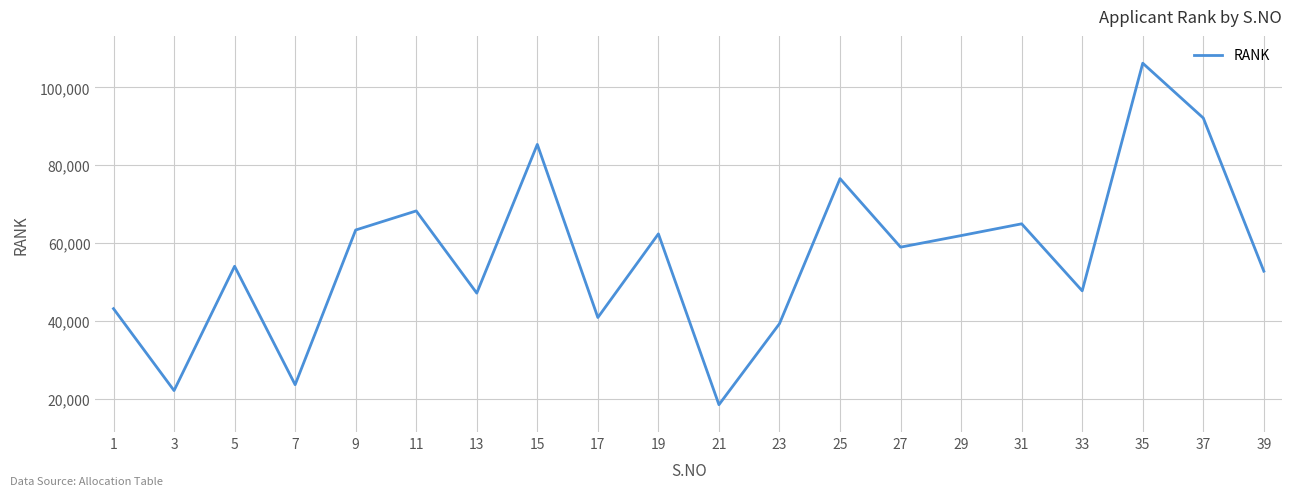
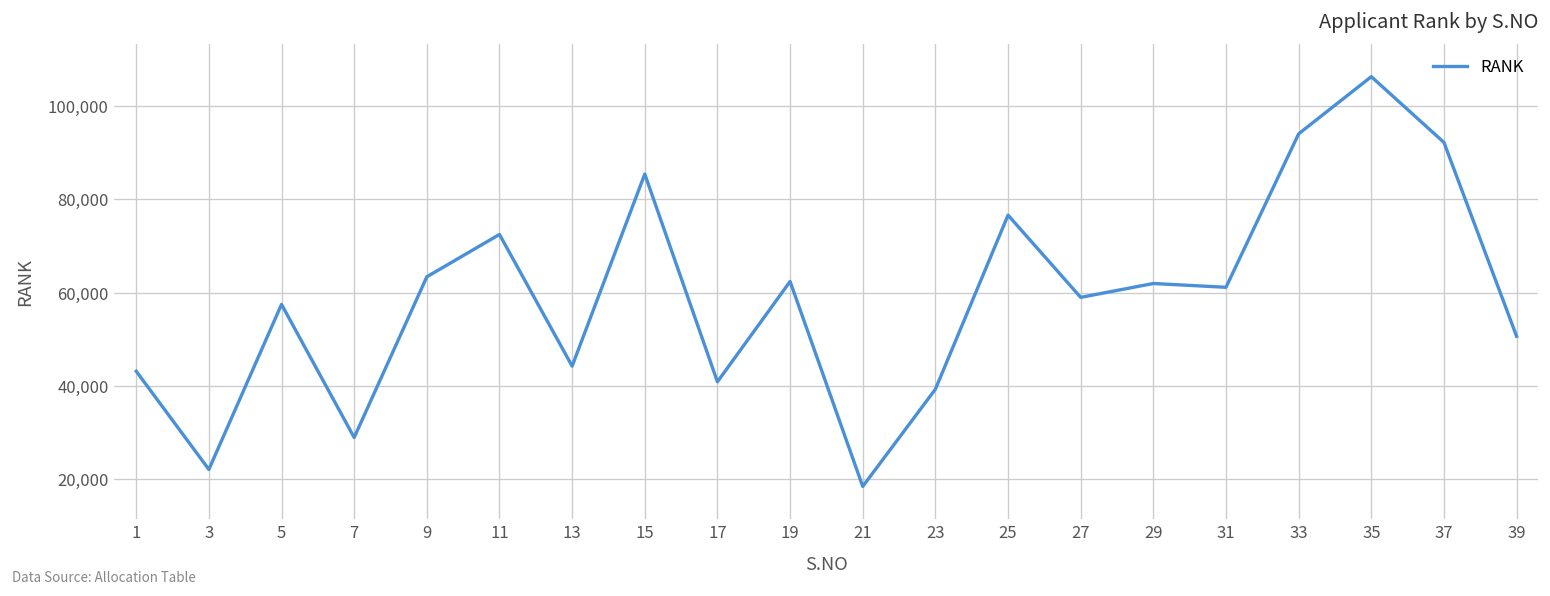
5: 54,000 -> 57,000
7: 24,000 -> 29,000
11: 68,000 -> 72,000
13: 47,000 -> 44,000
31: 65,000 -> 61,000
33: 48,000 -> 94,000
39: 53,000 -> 51,000
